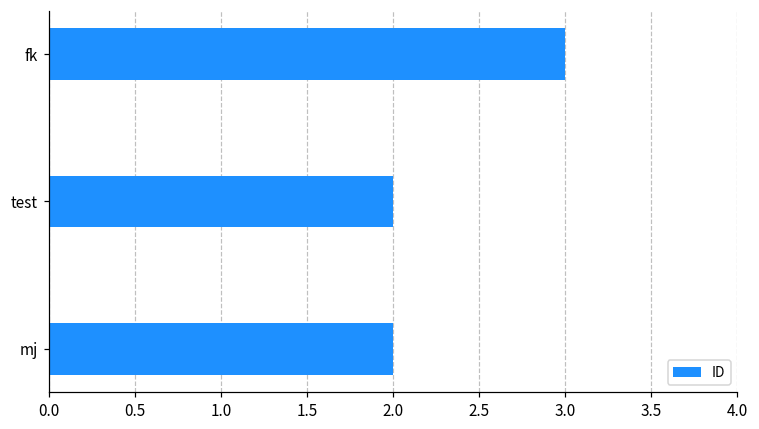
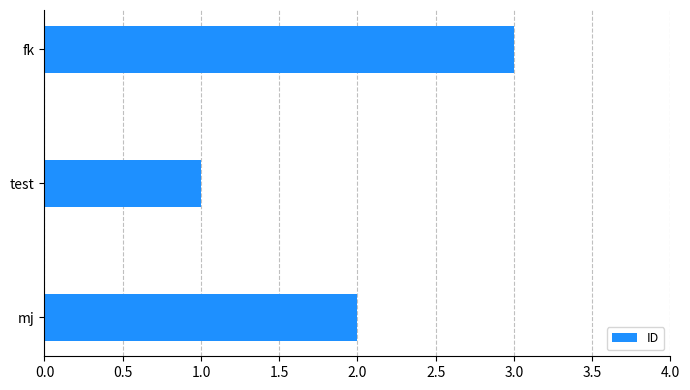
test: 2 -> 1
